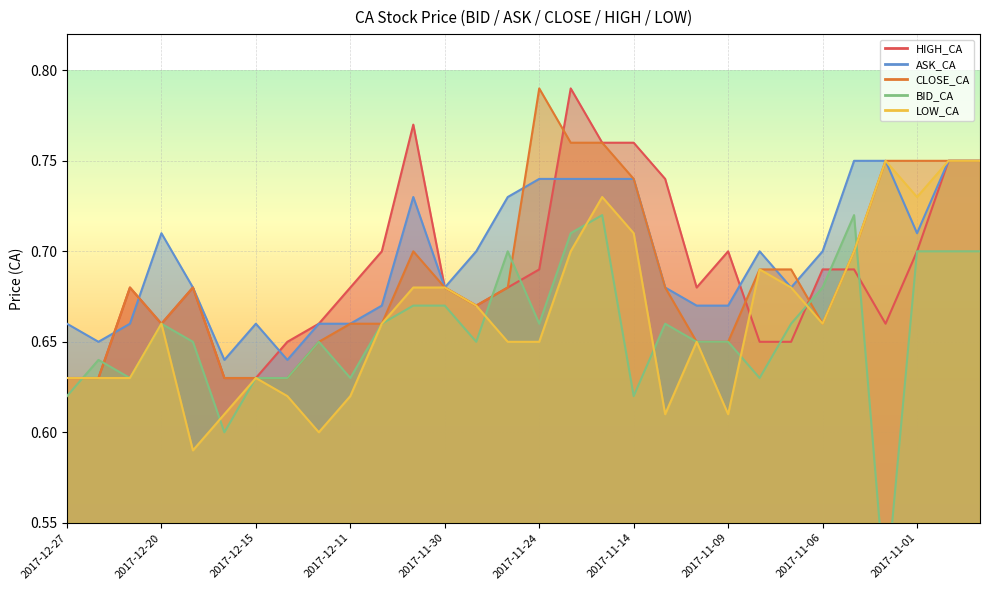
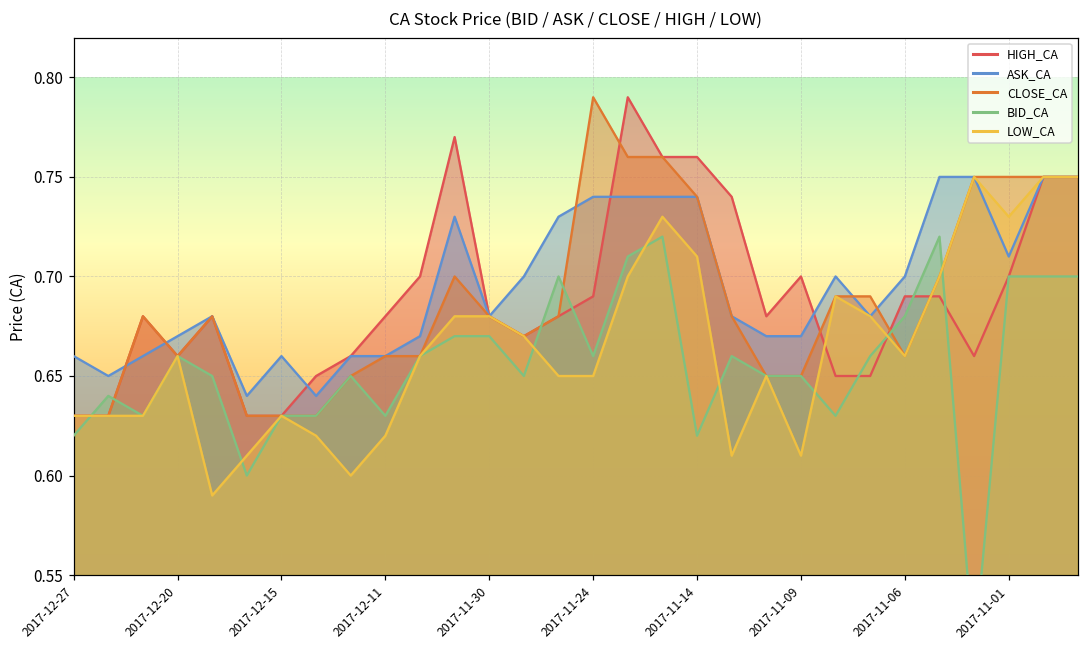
ASK_CA, 2017-12-20: 0.71 -> 0.67
